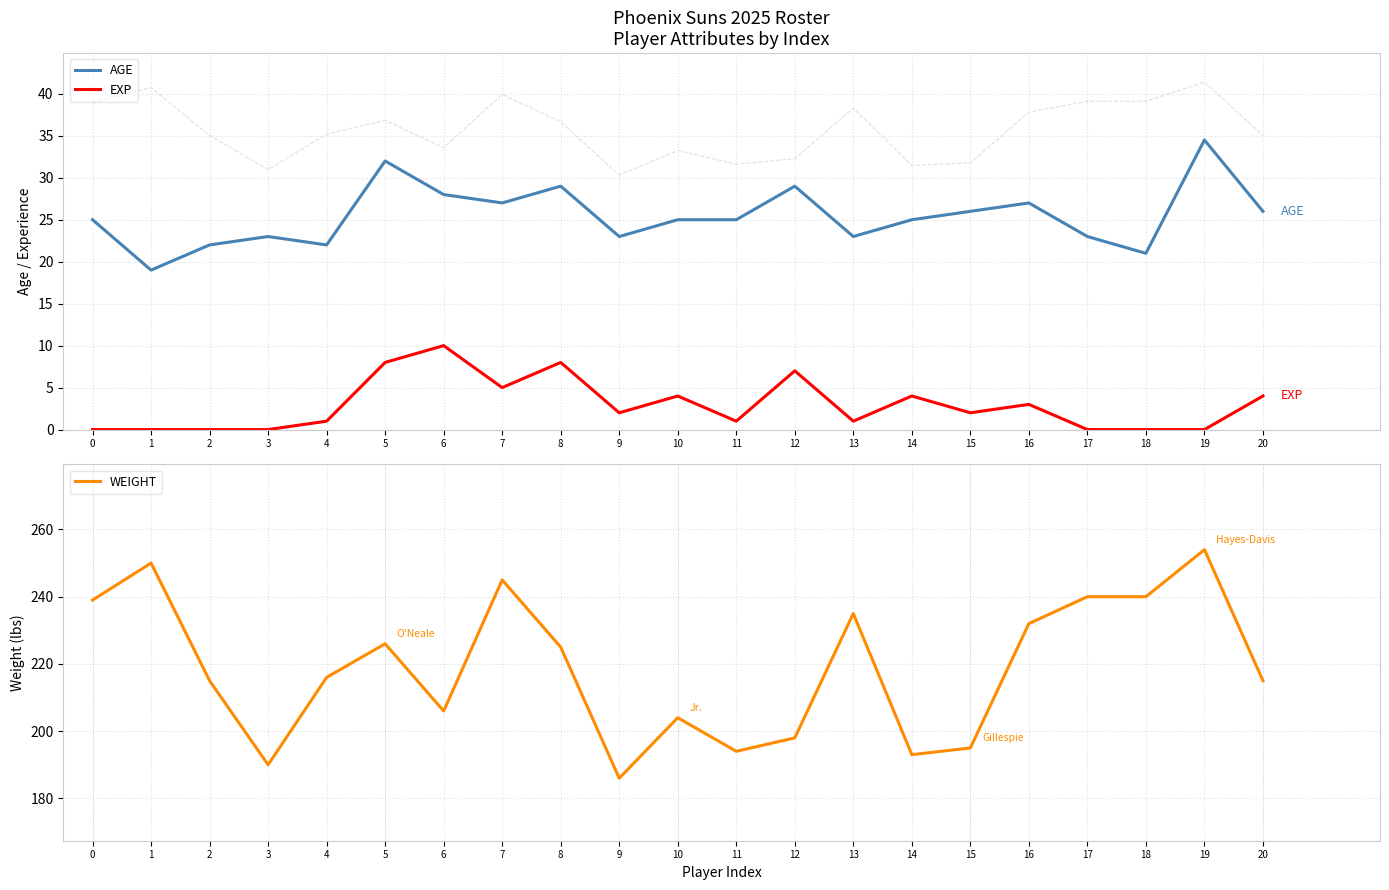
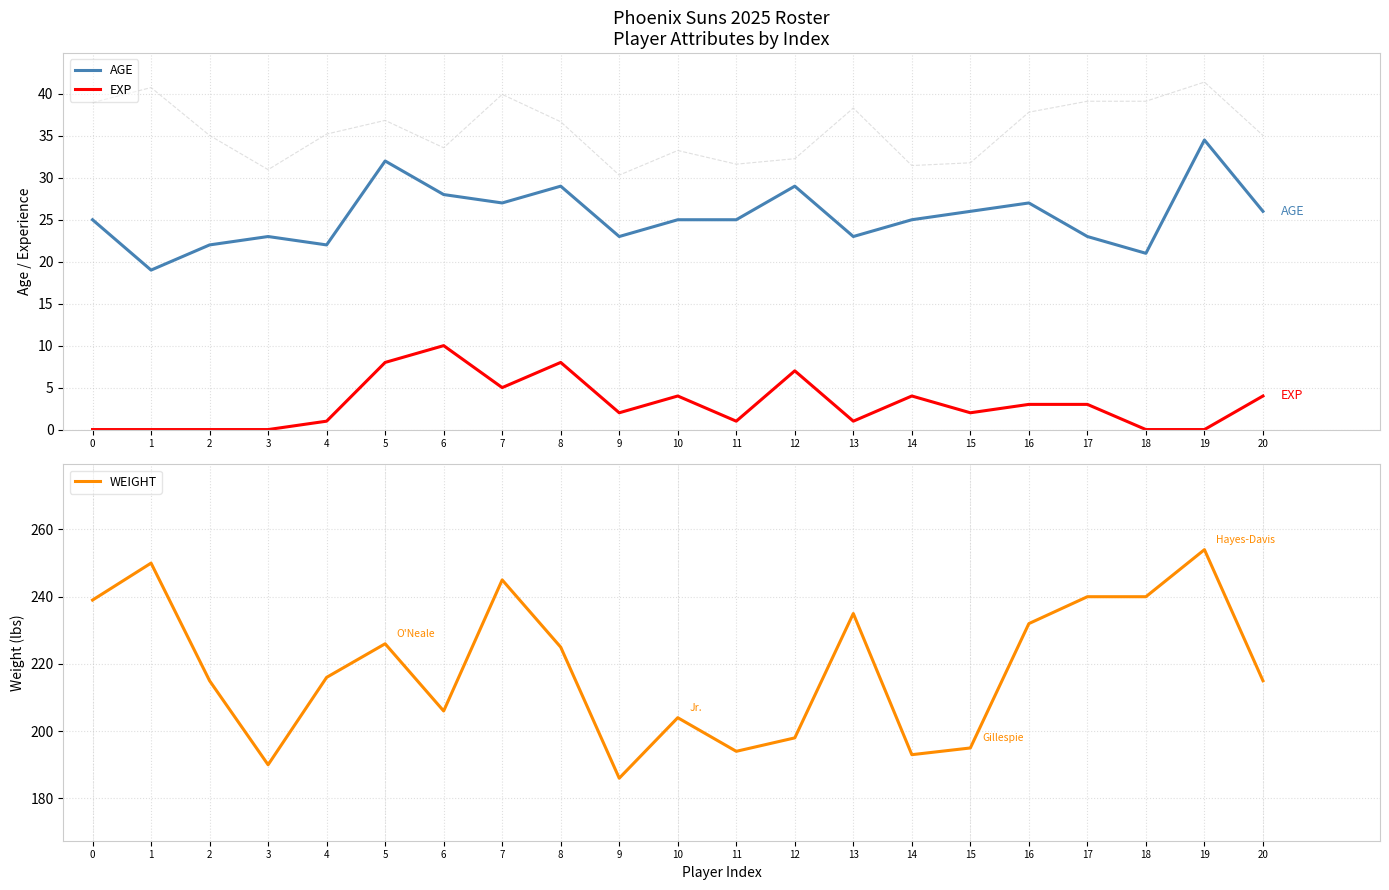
Phoenix Suns 2025 Roster Player Attributes by Index, EXP, 17: 0 -> 3
